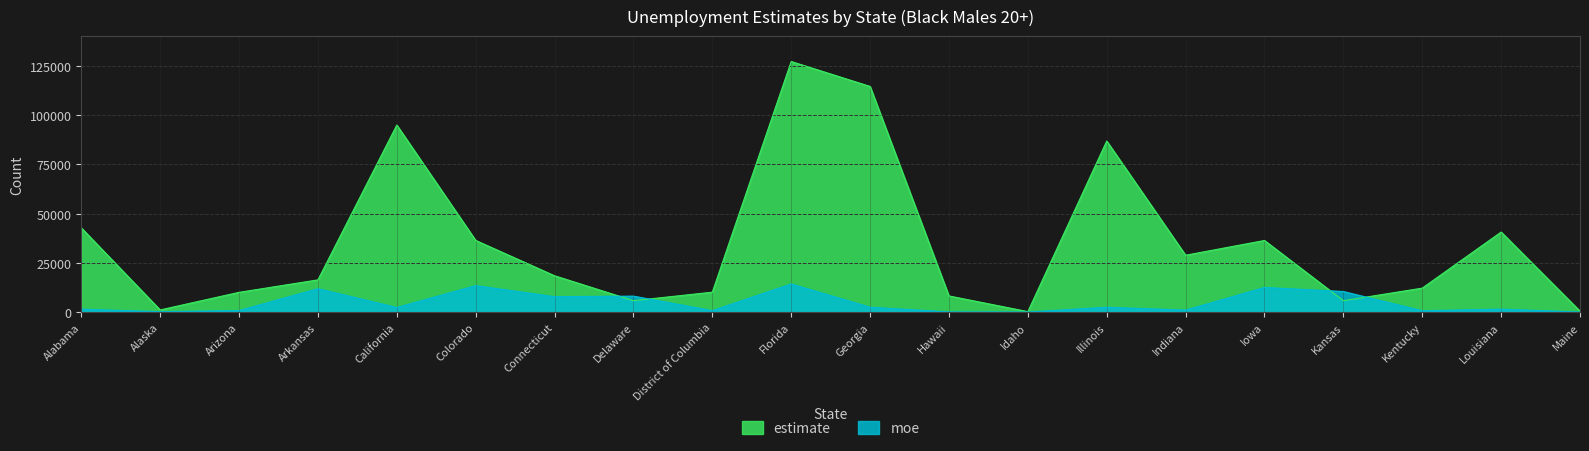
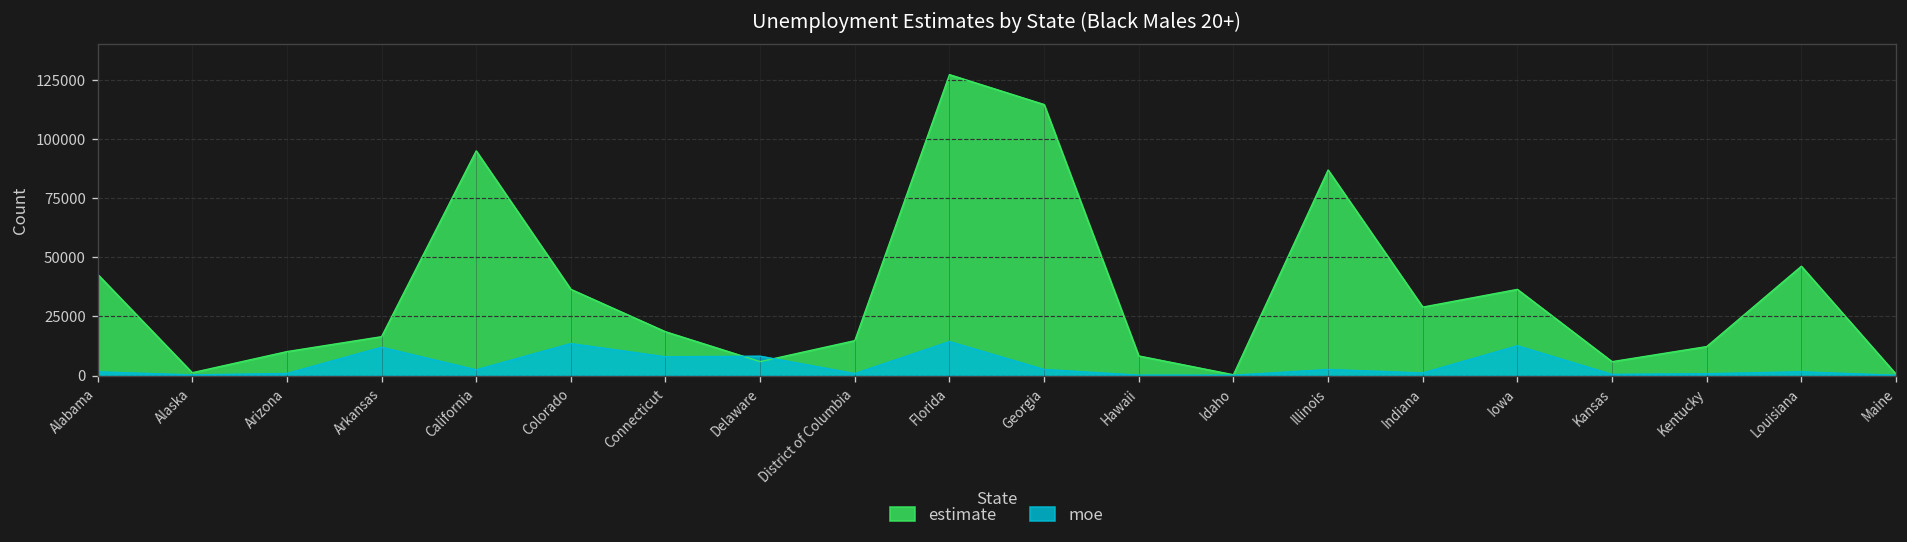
estimate, District of Columbia: 10000 -> 15000
moe, Kansas: 11000 -> 1000
estimate, Louisiana: 41000 -> 46000
